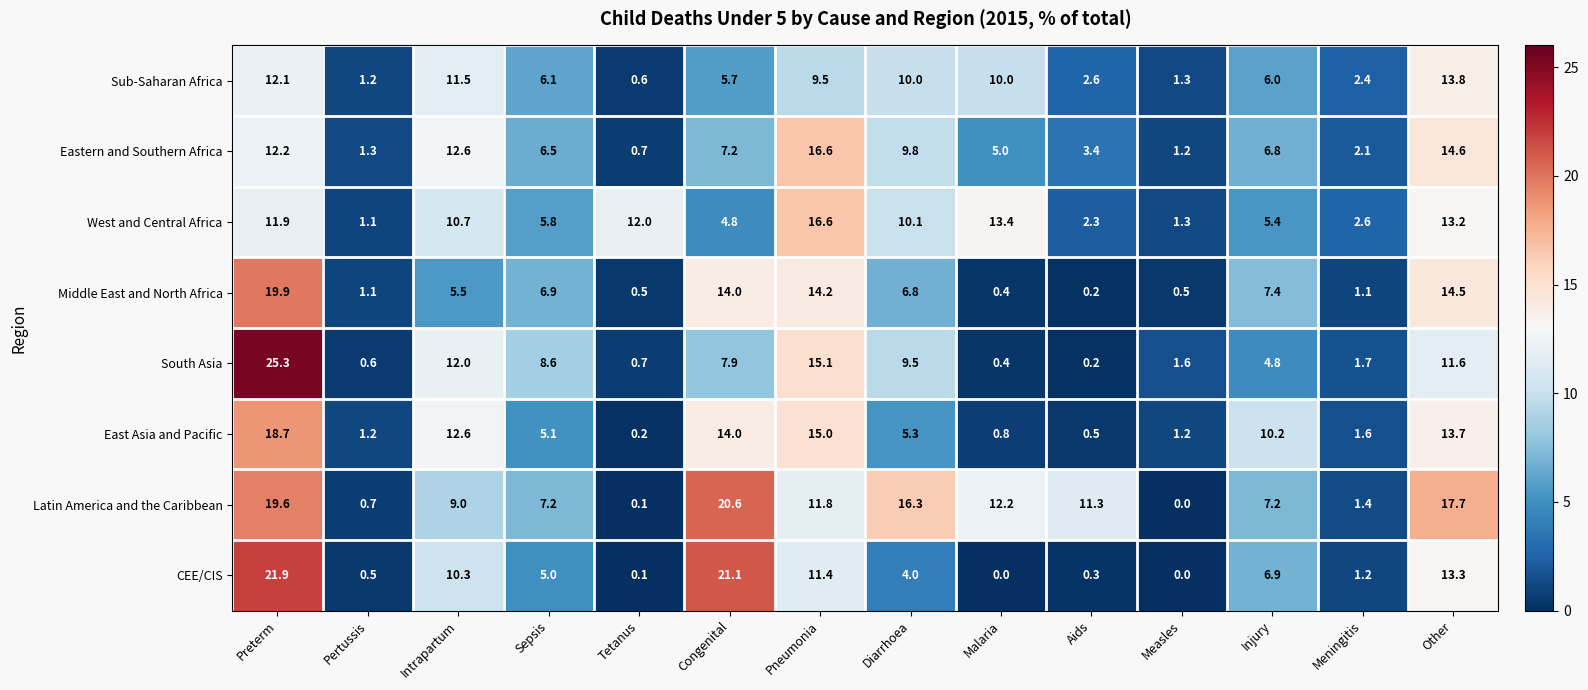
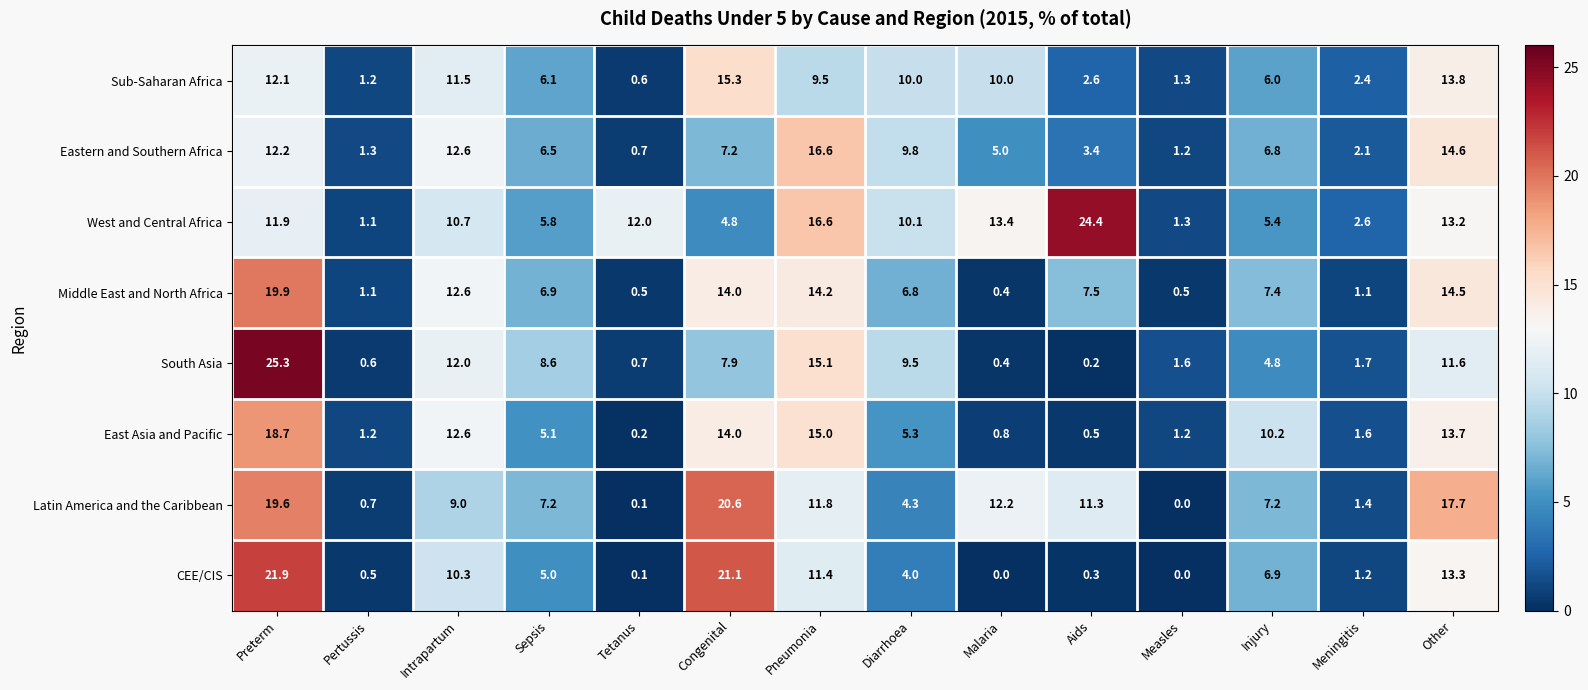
Sub-Saharan Africa, Congenital: 5.7 -> 15.3
West and Central Africa, Aids: 2.3 -> 24.4
Middle East and North Africa, Intrapartum: 5.5 -> 12.6
Middle East and North Africa, Aids: 0.2 -> 7.5
Latin America and the Caribbean, Diarrhoea: 16.3 -> 4.3
